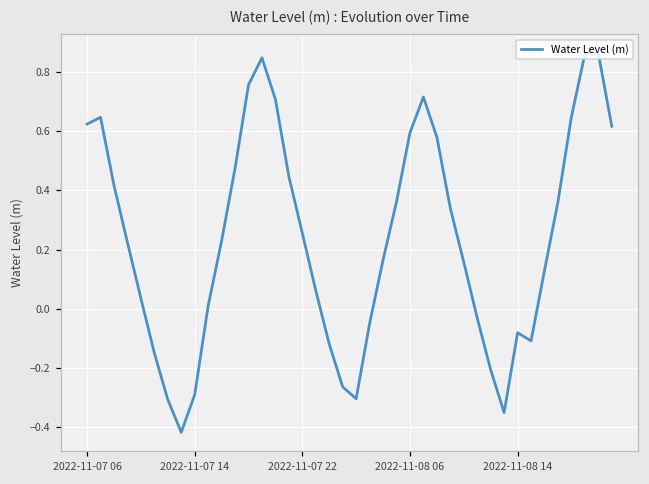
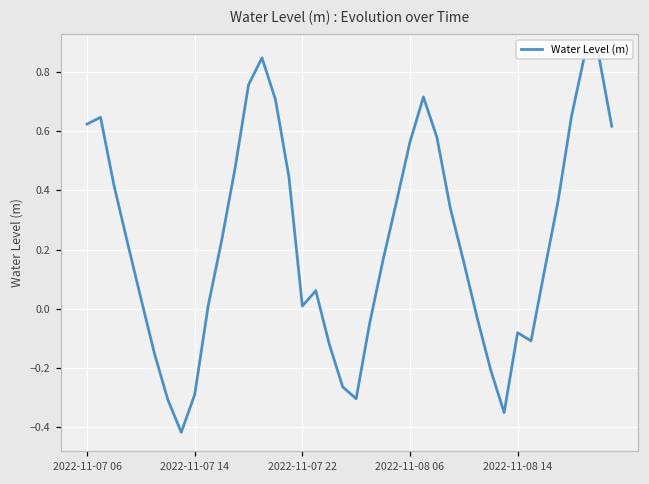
2022-11-07 22: 0.26 -> 0.01
2022-11-08 06: 0.59 -> 0.56
